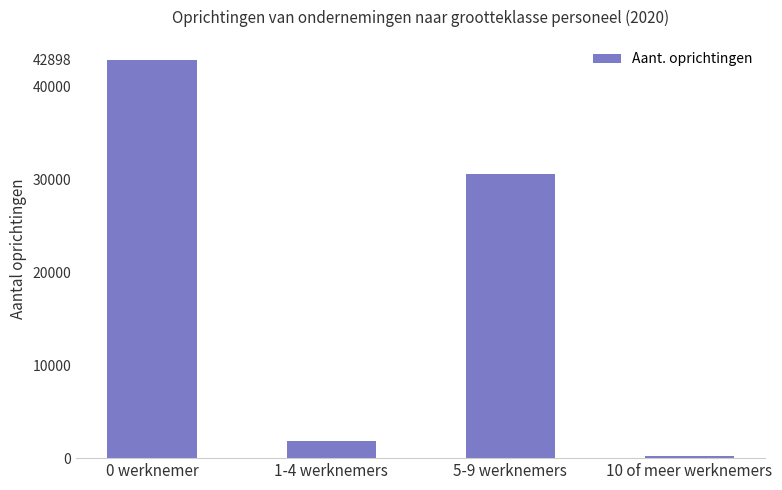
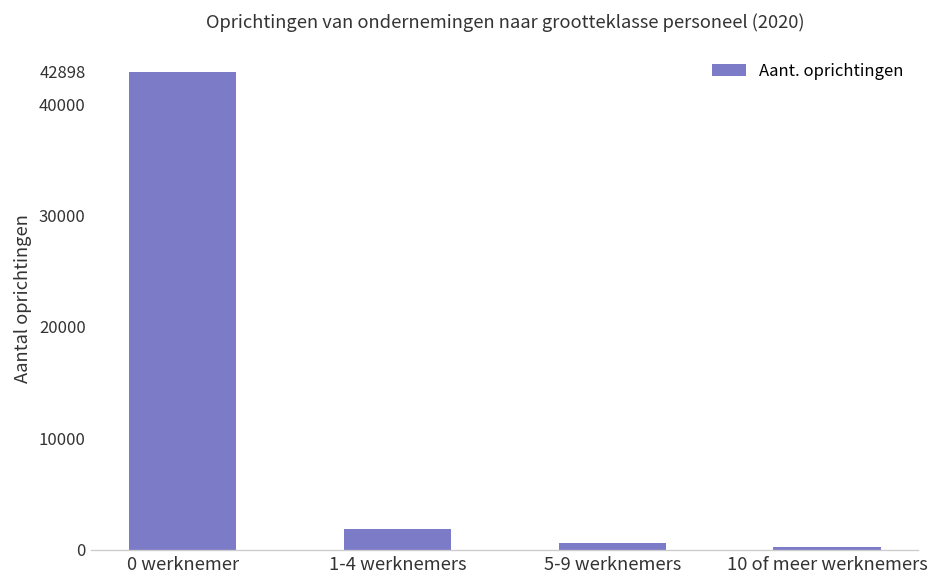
5-9 werknemers: 31000 -> 1000
